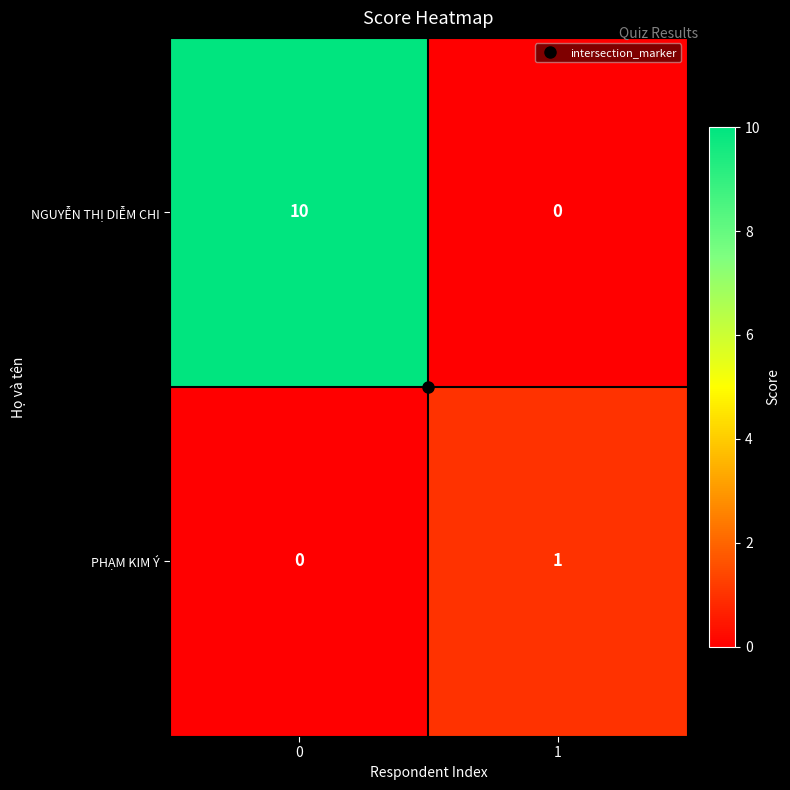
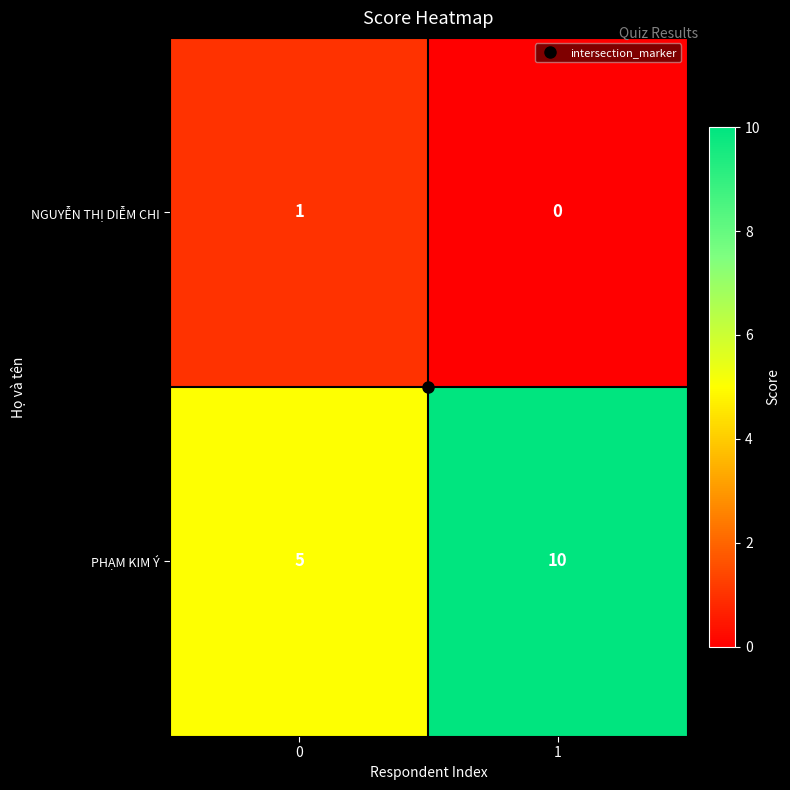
NGUYỄN THỊ DIỄM CHI, 0: 10 -> 1
PHẠM KIM Ý, 0: 0 -> 5
PHẠM KIM Ý, 1: 1 -> 10
